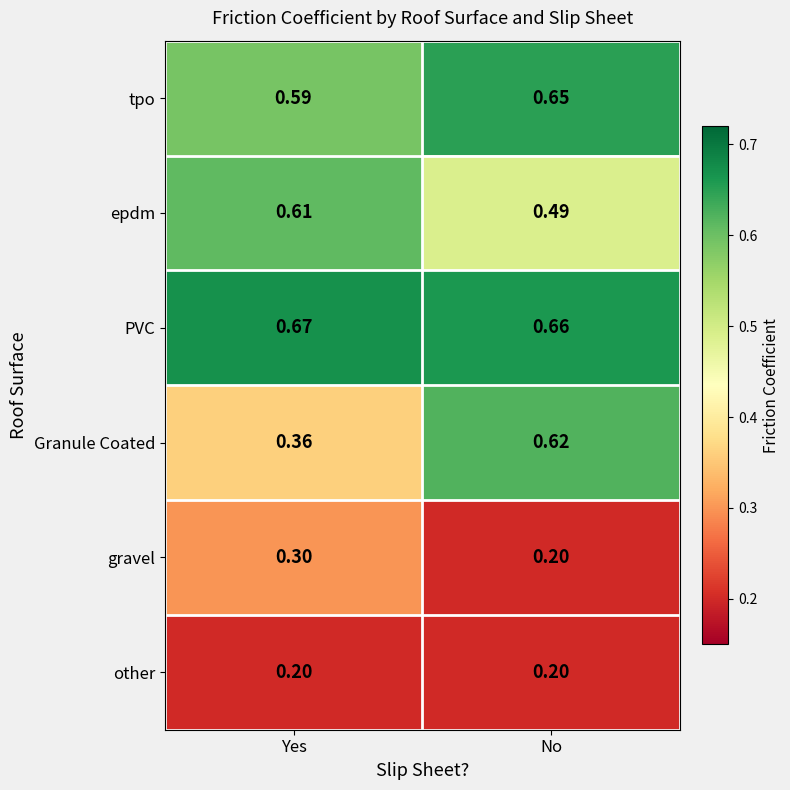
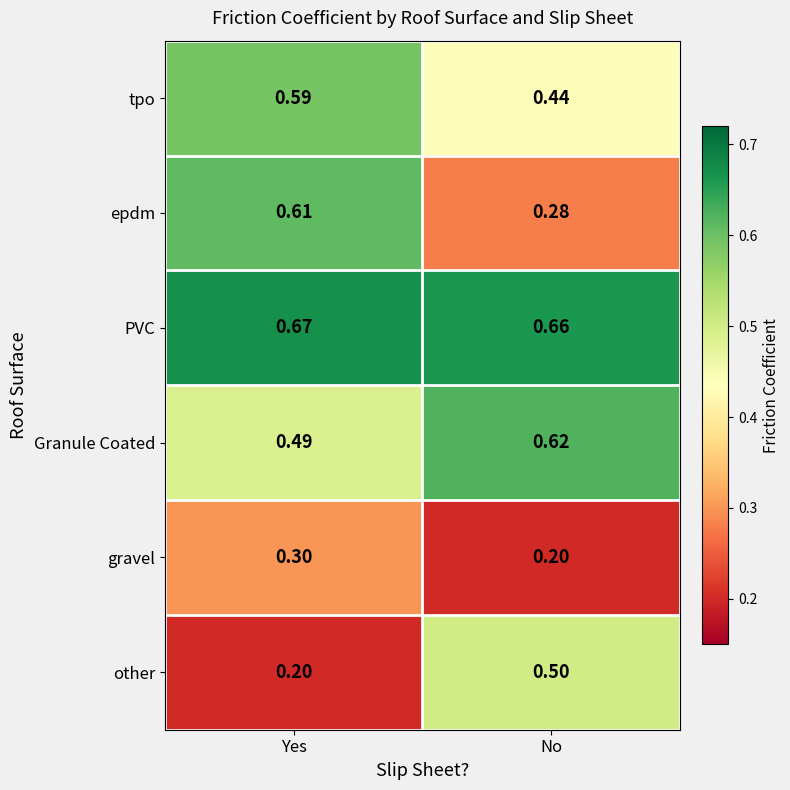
tpo, No: 0.65 -> 0.44
epdm, No: 0.49 -> 0.28
Granule Coated, Yes: 0.36 -> 0.49
other, No: 0.20 -> 0.50
